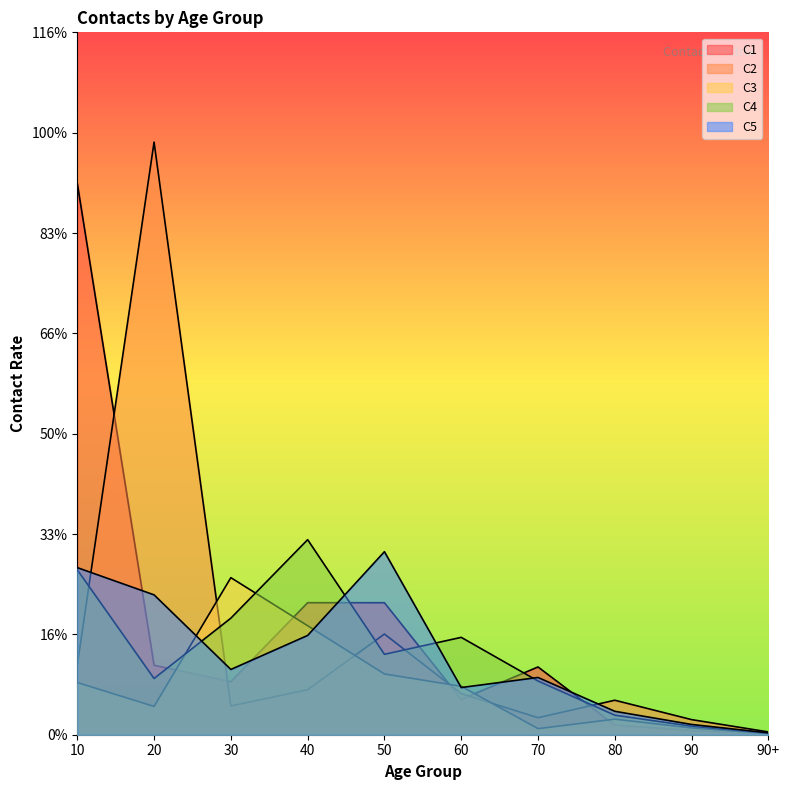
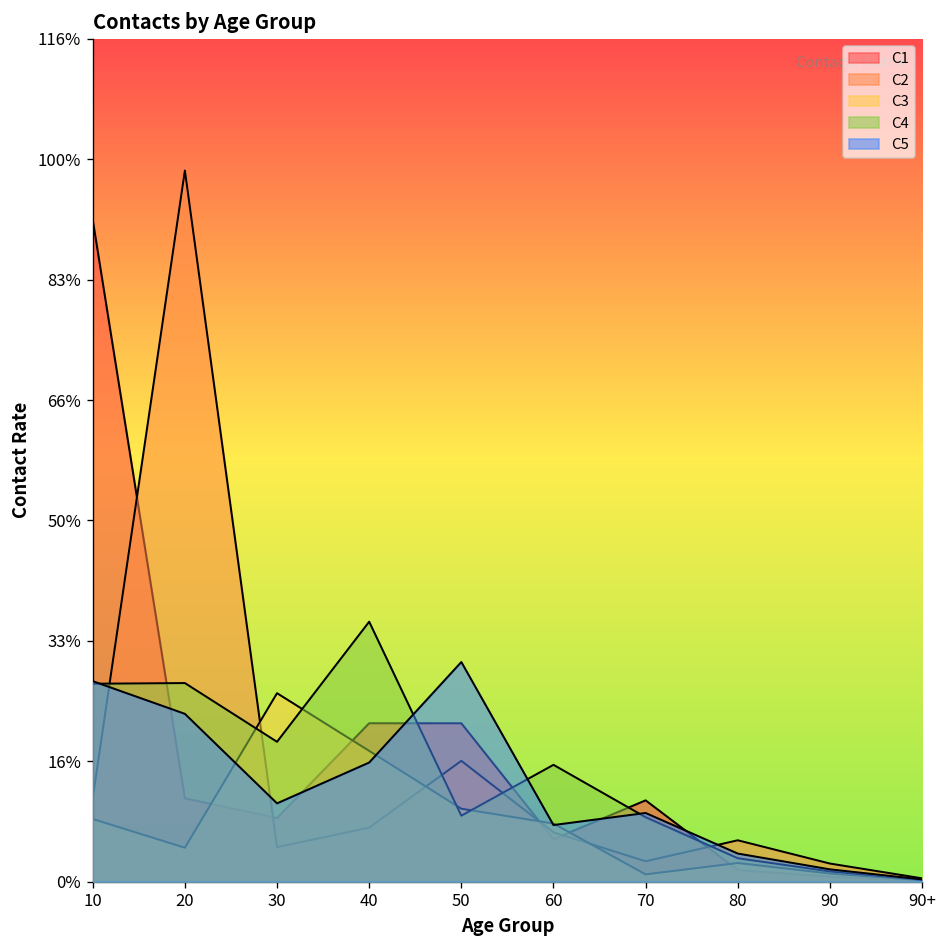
C4, 20: 9% -> 27%
C4, 40: 32% -> 36%
C4, 50: 13% -> 9%
